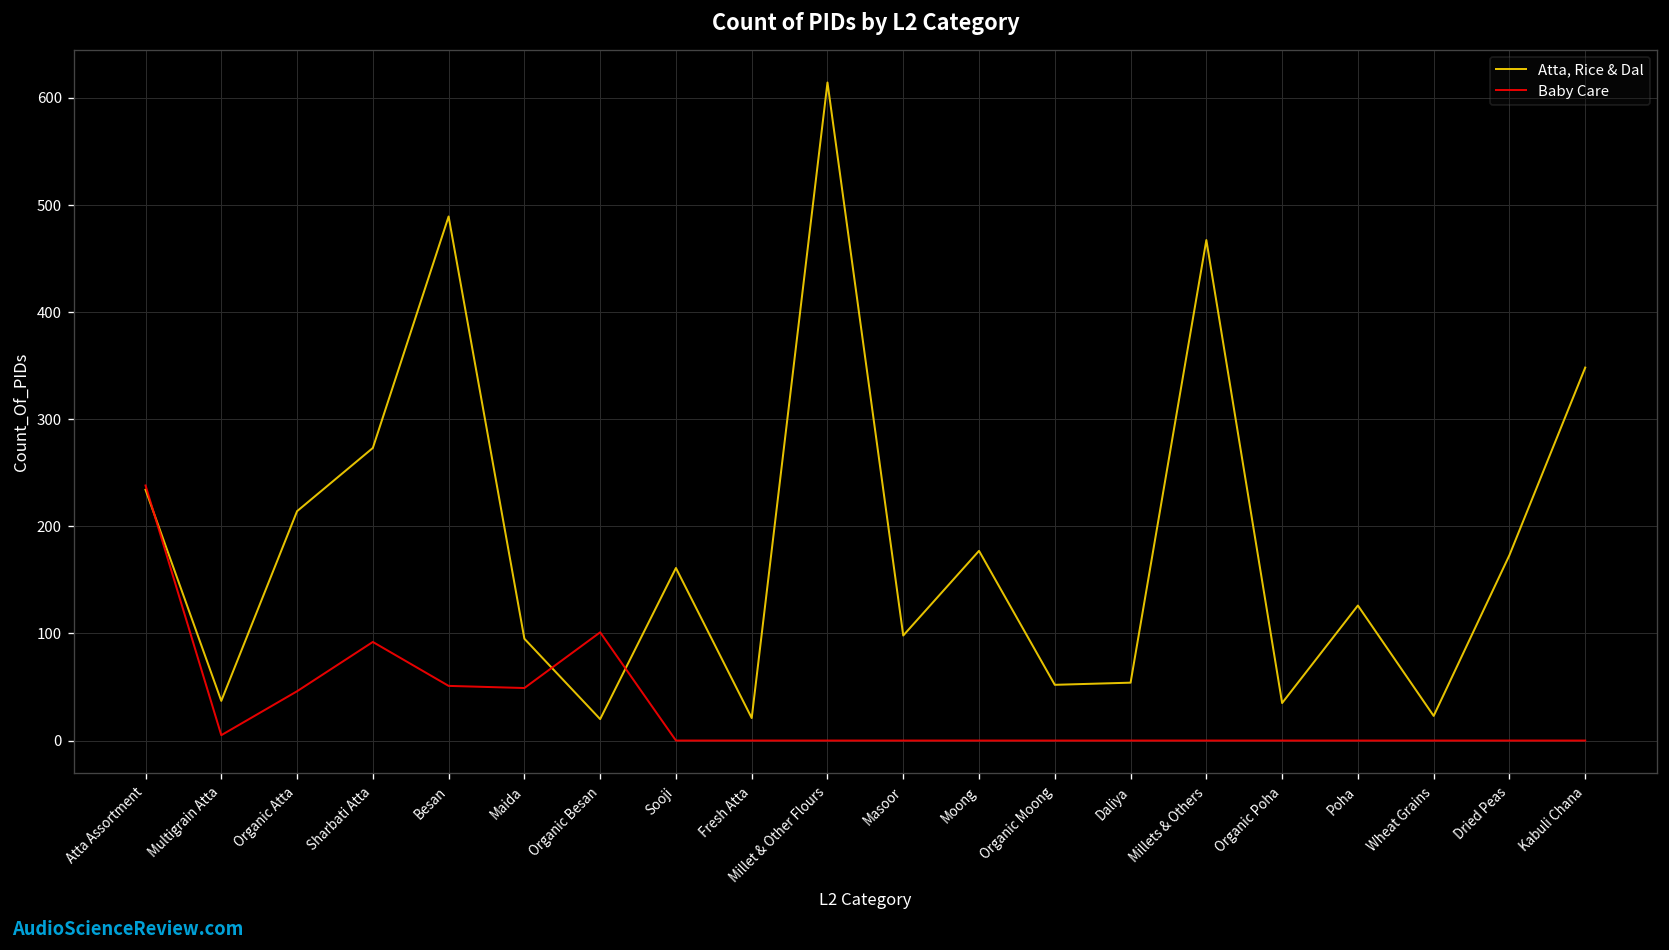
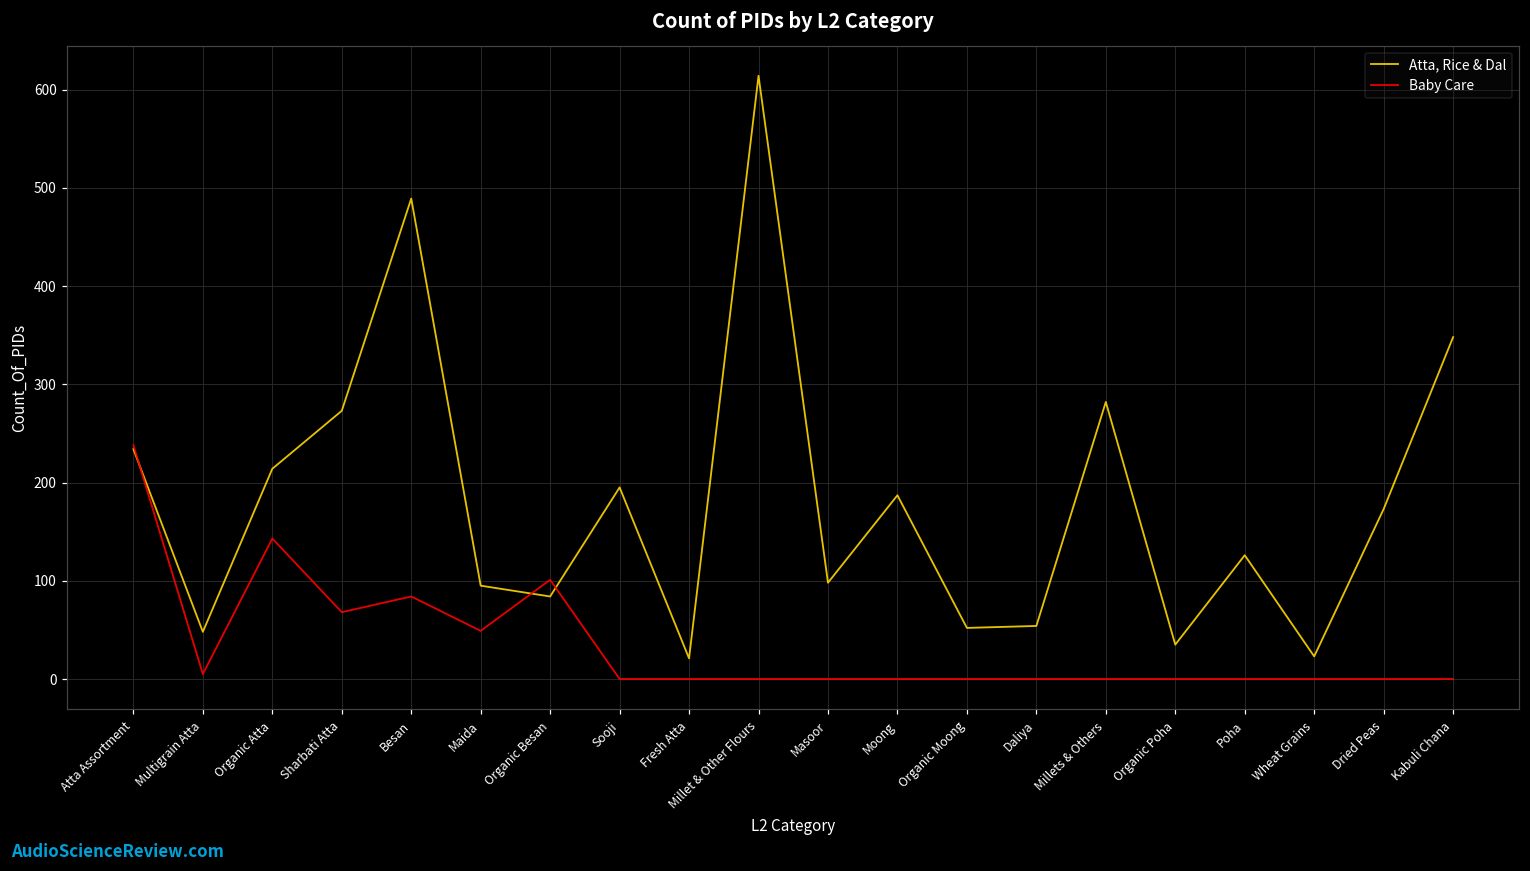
Atta, Rice & Dal, Multigrain Atta: 40 -> 50
Baby Care, Organic Atta: 50 -> 140
Baby Care, Sharbati Atta: 90 -> 70
Baby Care, Besan: 50 -> 80
Atta, Rice & Dal, Organic Besan: 20 -> 80
Atta, Rice & Dal, Sooji: 160 -> 200
Atta, Rice & Dal, Moong: 180 -> 190
Atta, Rice & Dal, Millets & Others: 470 -> 280
